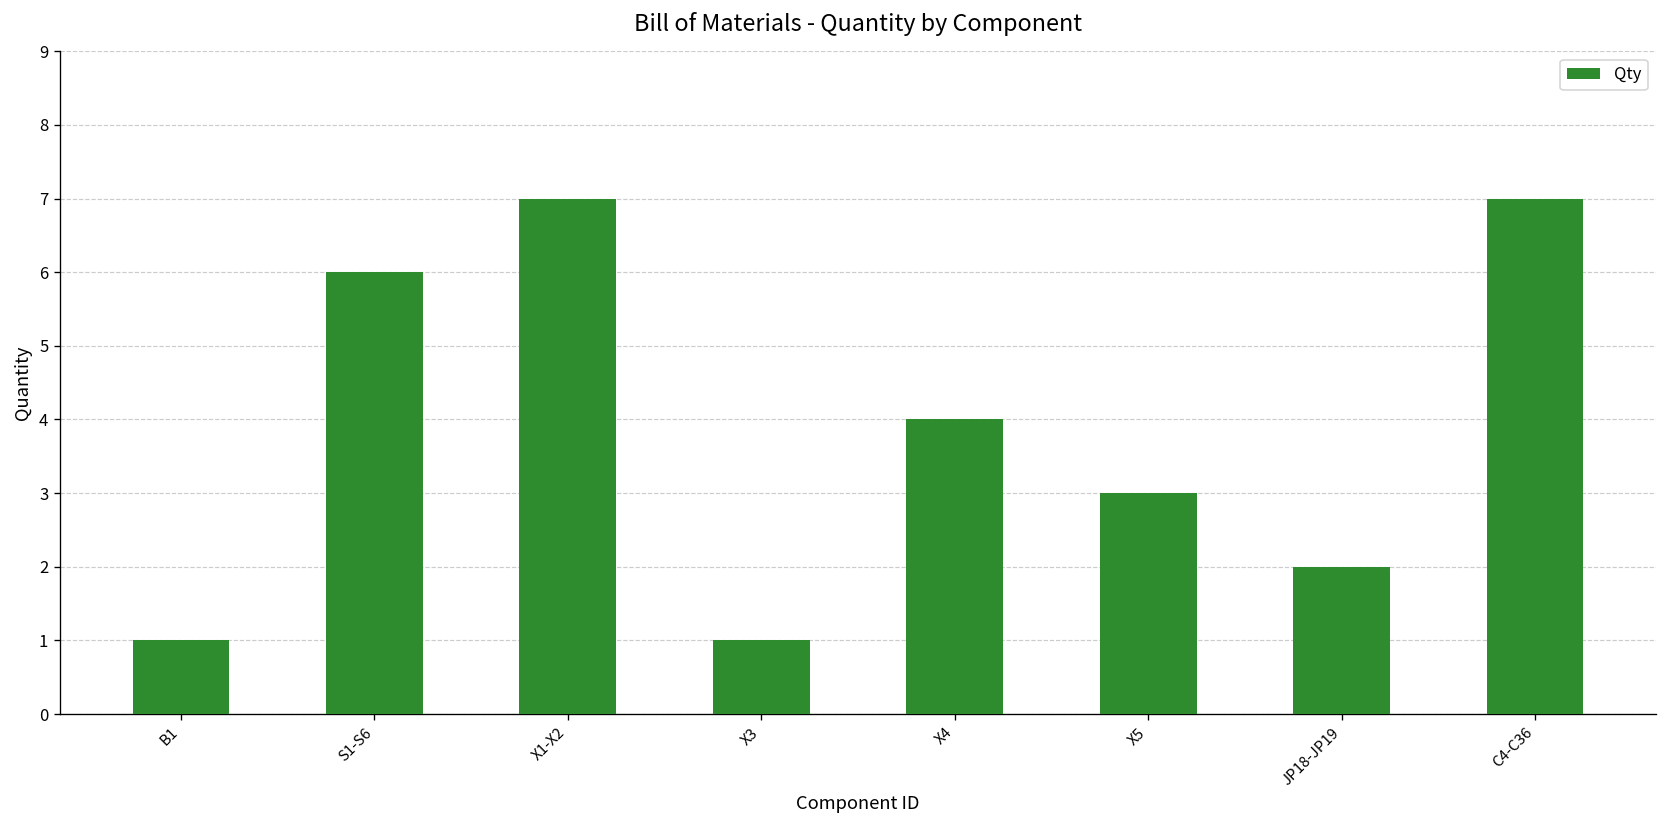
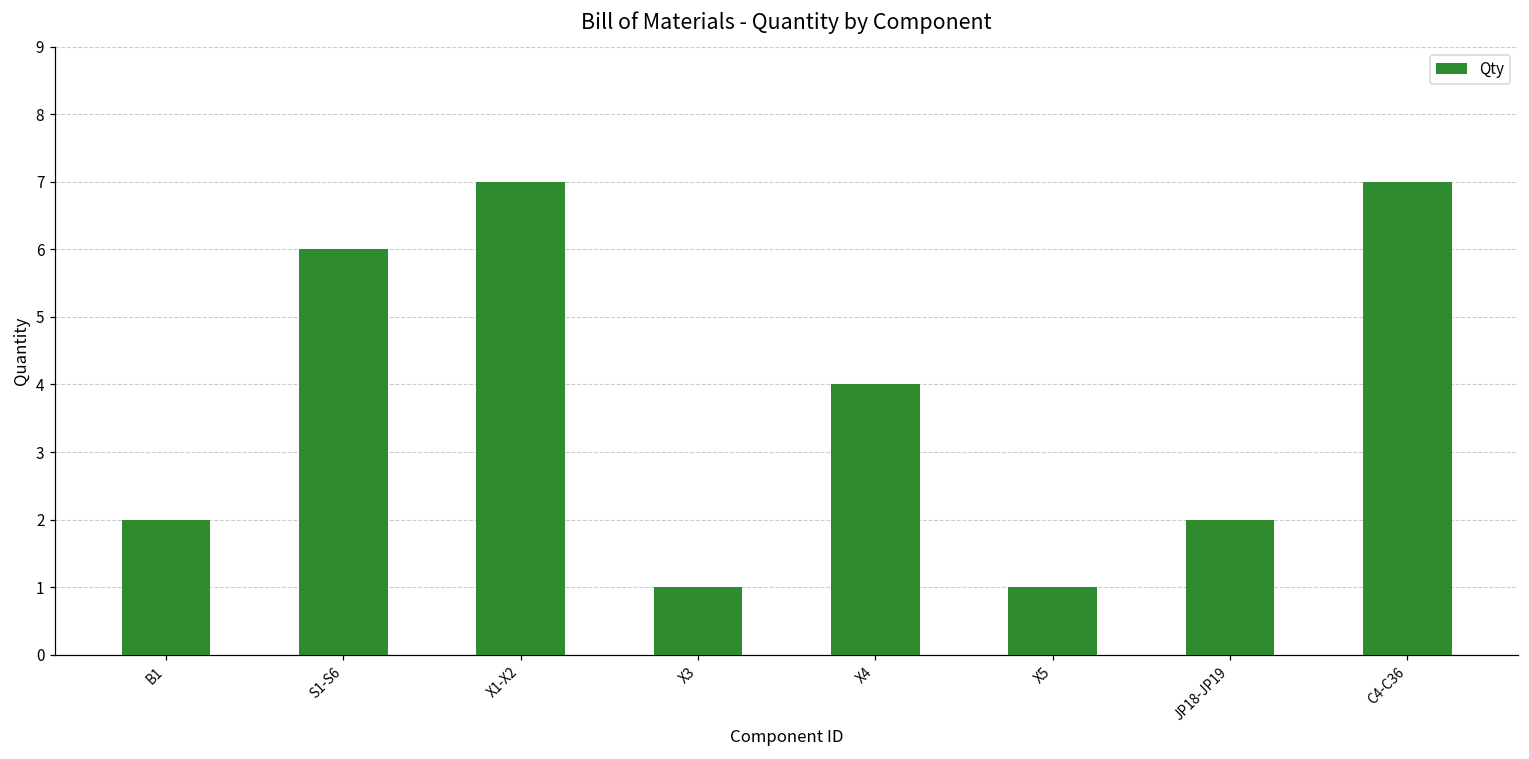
B1: 1 -> 2
X5: 3 -> 1
